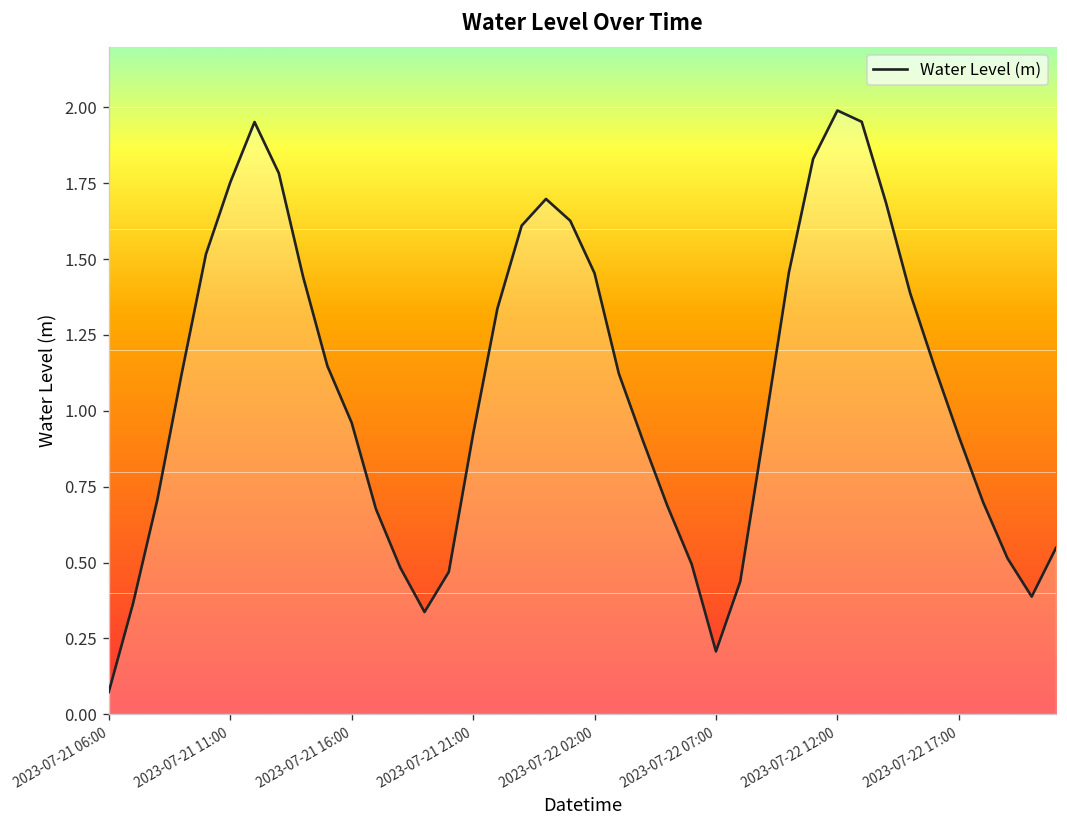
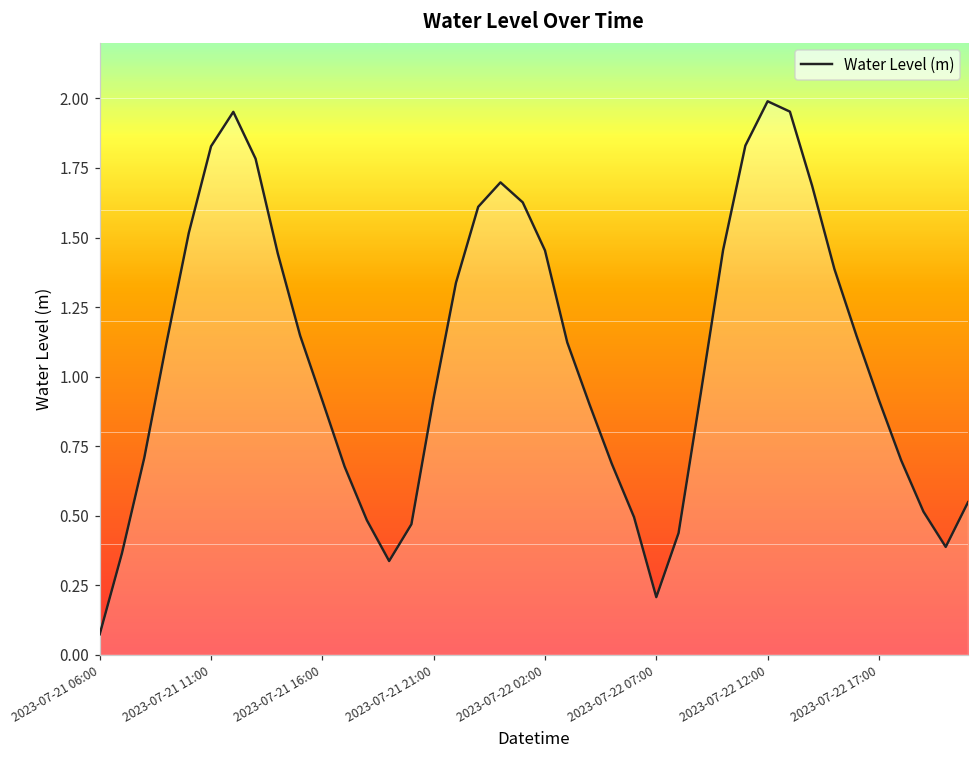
2023-07-21 11:00: 1.75 -> 1.83
2023-07-21 16:00: 0.96 -> 0.91
